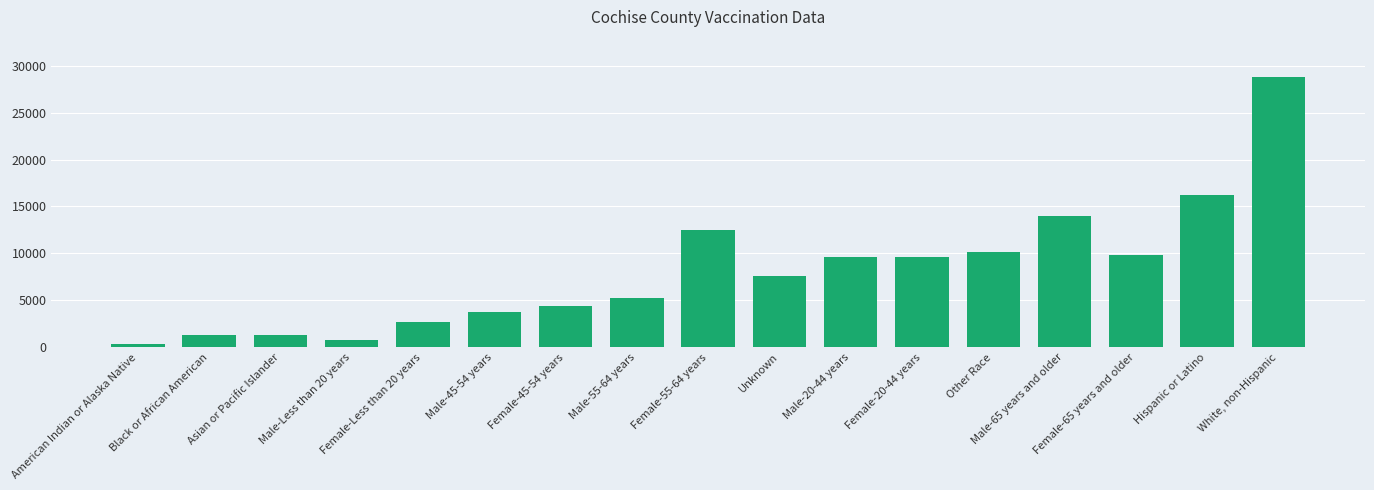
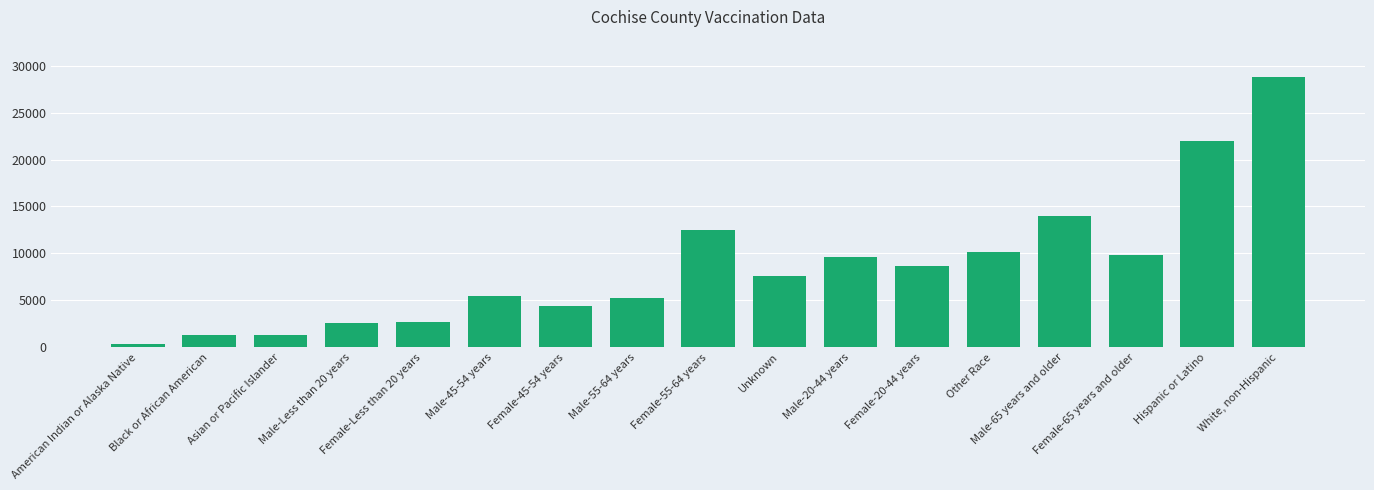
Male-Less than 20 years: 1000 -> 3000
Male-45-54 years: 4000 -> 5000
Female-20-44 years: 10000 -> 9000
Hispanic or Latino: 16000 -> 22000
